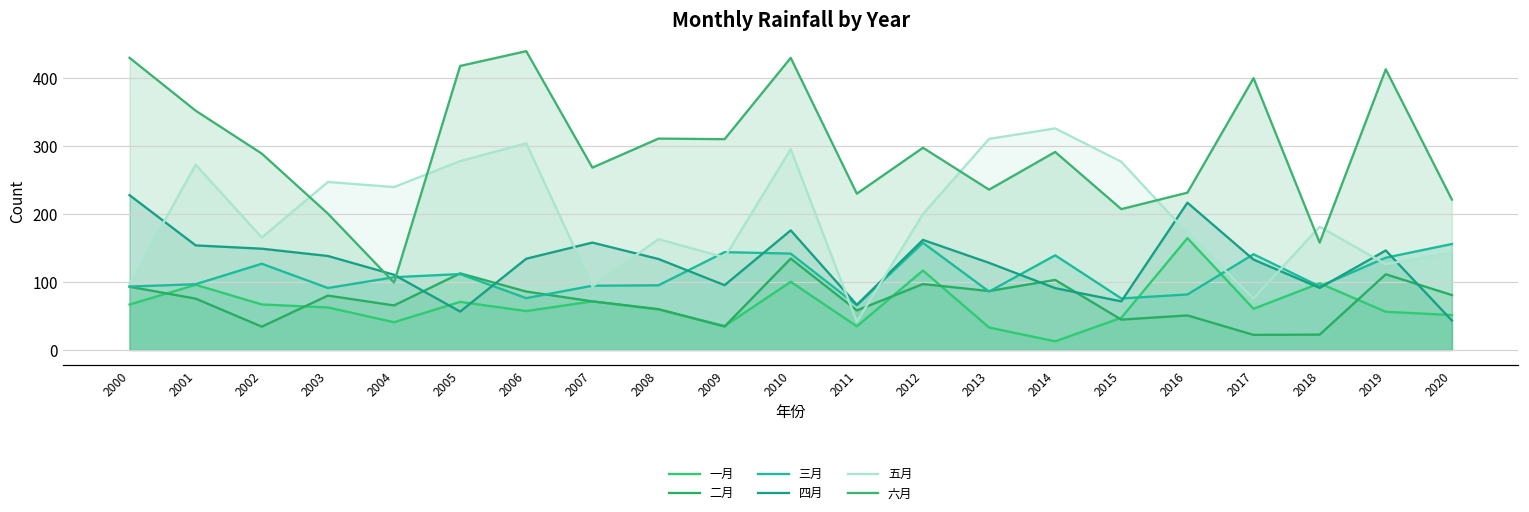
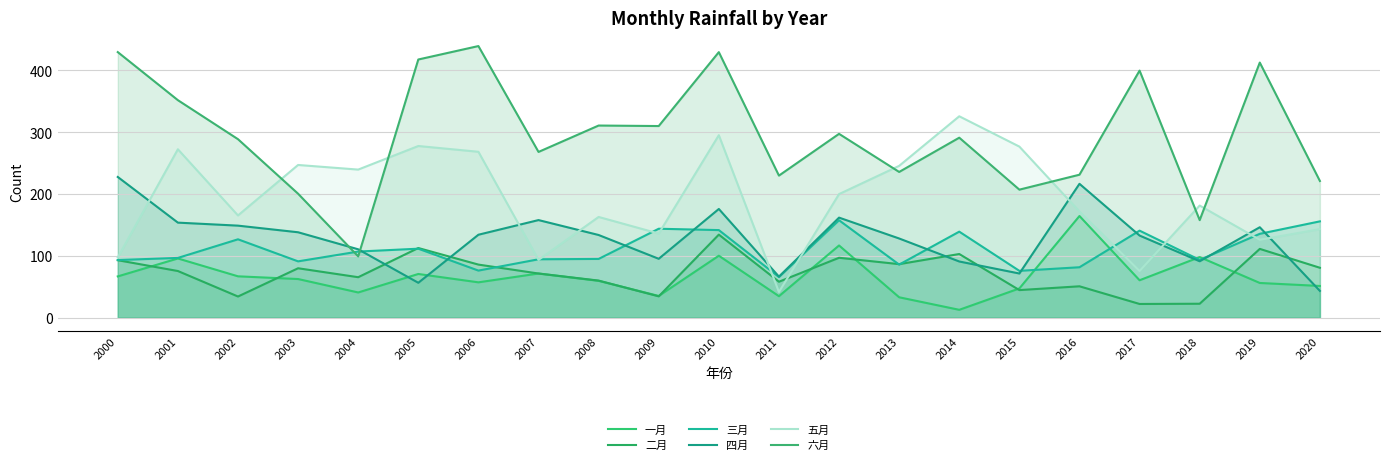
五月, 2006: 300 -> 270
五月, 2013: 310 -> 250
